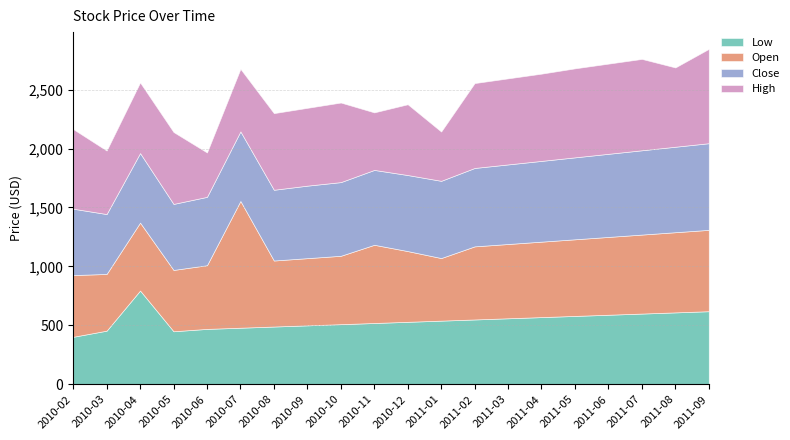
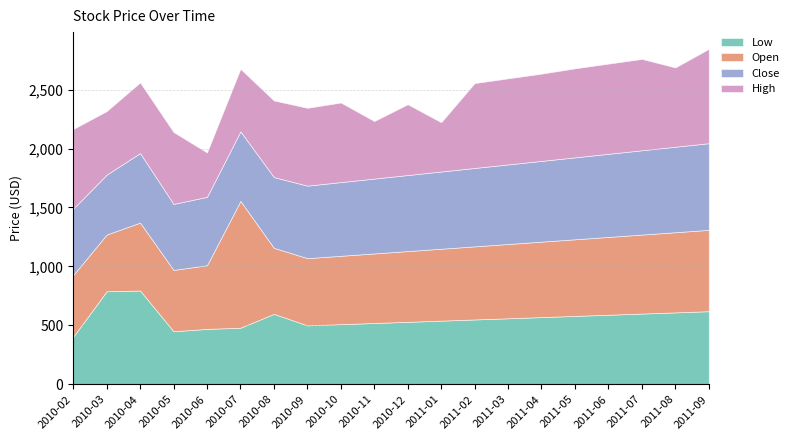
Low, 2010-03: 460 -> 790
Low, 2010-08: 490 -> 600
Open, 2010-11: 660 -> 590
Open, 2011-01: 530 -> 610
